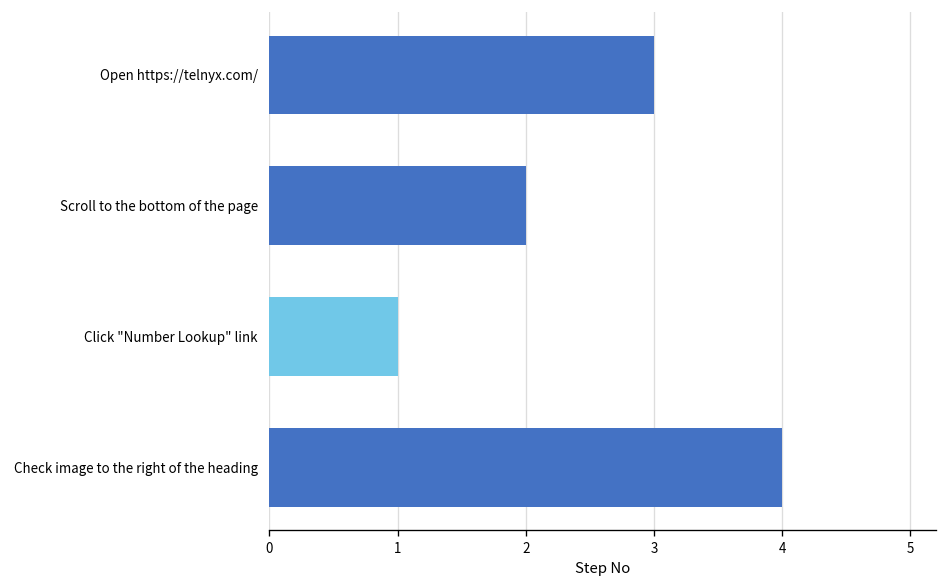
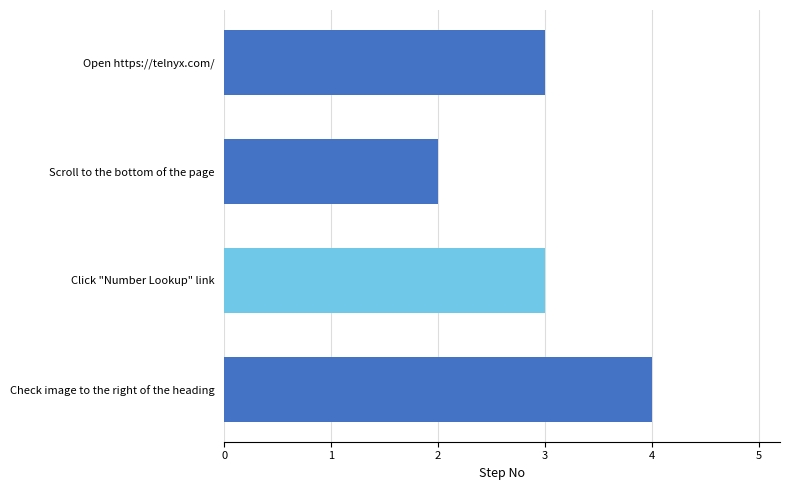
Click "Number Lookup" link: 1 -> 3
